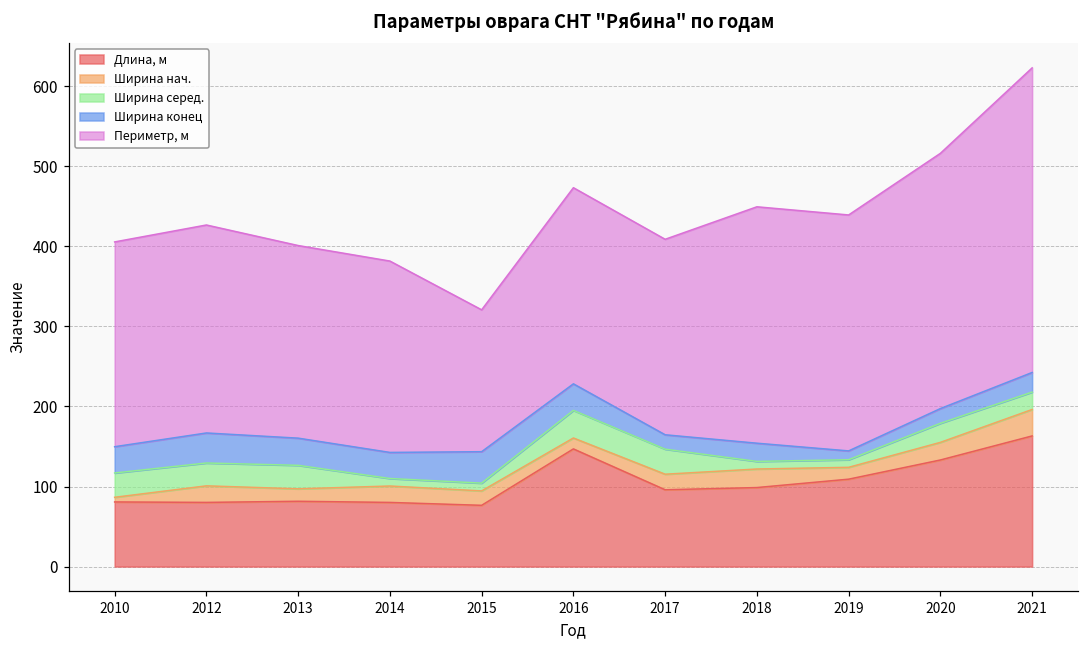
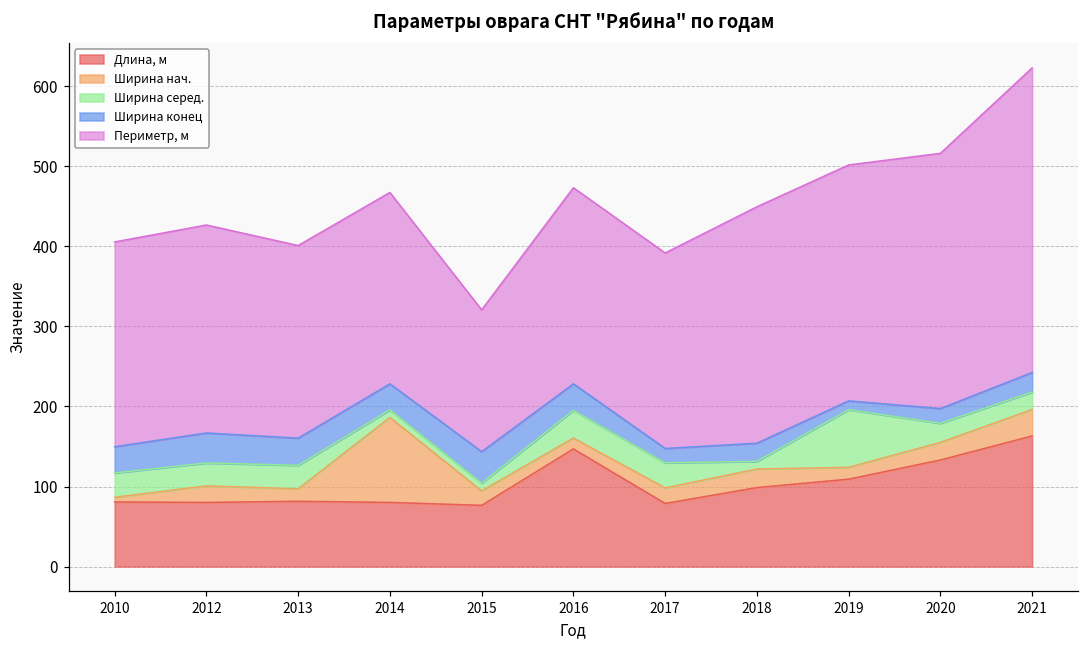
Ширина нач., 2014: 20 -> 110
Длина, м, 2017: 100 -> 80
Ширина серед., 2019: 10 -> 70
